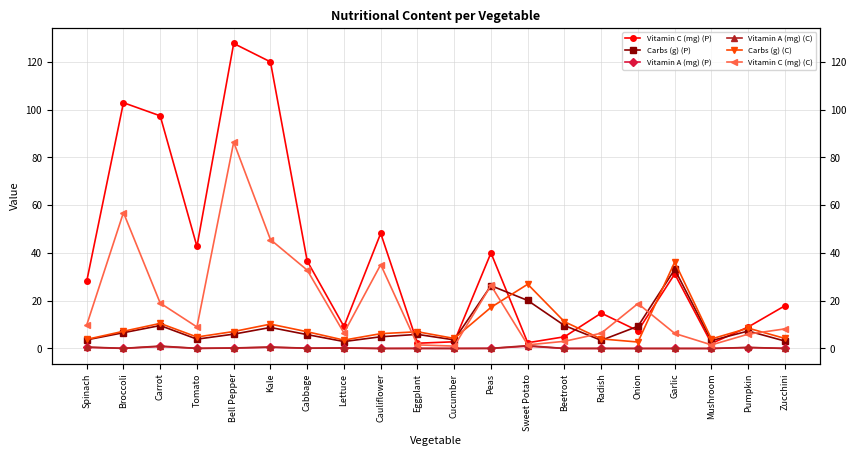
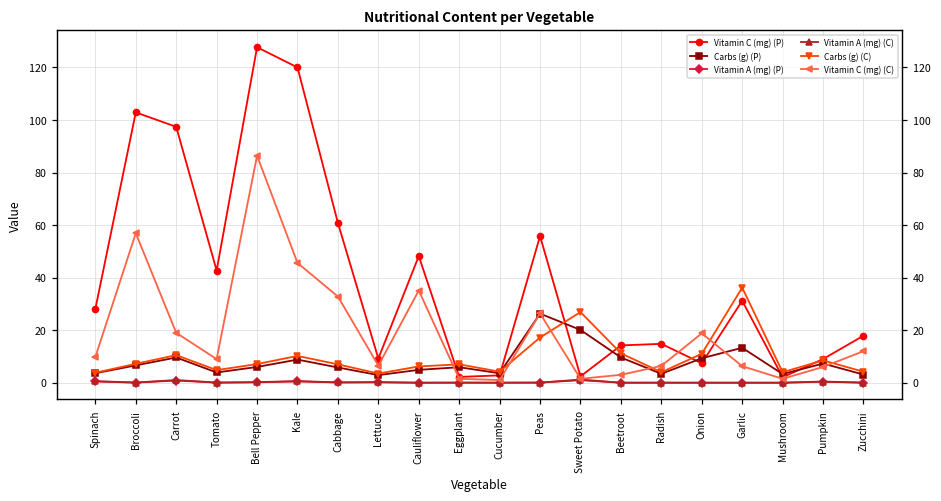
Vitamin C (mg) (P), Cabbage: 37 -> 61
Vitamin C (mg) (P), Peas: 40 -> 56
Vitamin C (mg) (P), Beetroot: 5 -> 14
Carbs (g) (C), Onion: 3 -> 11
Carbs (g) (P), Garlic: 33 -> 13
Vitamin C (mg) (C), Zucchini: 8 -> 12
